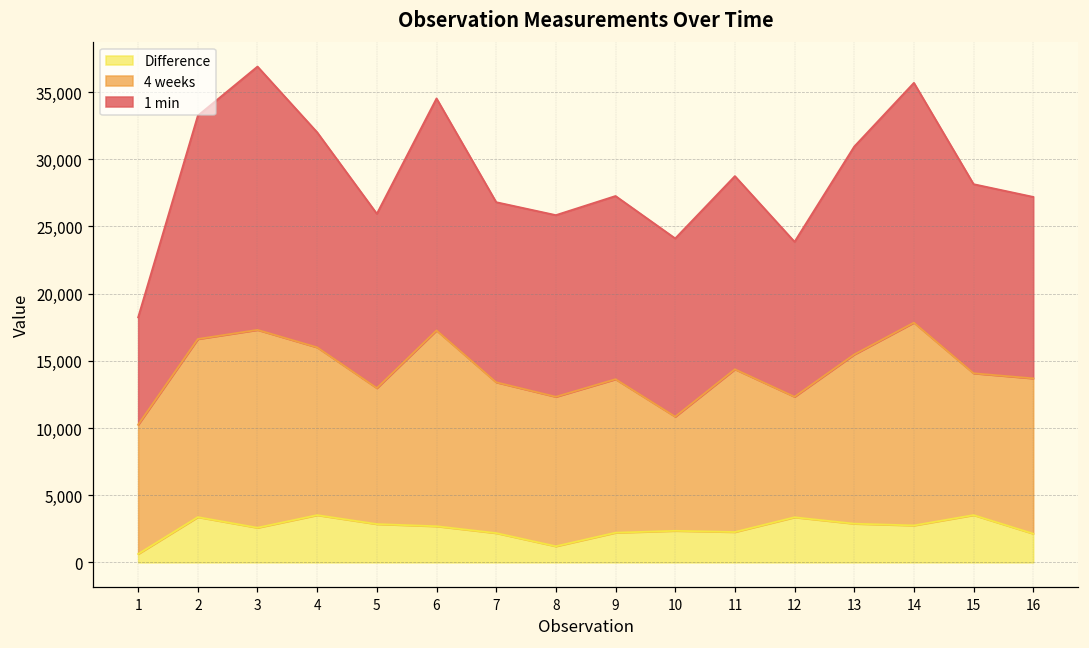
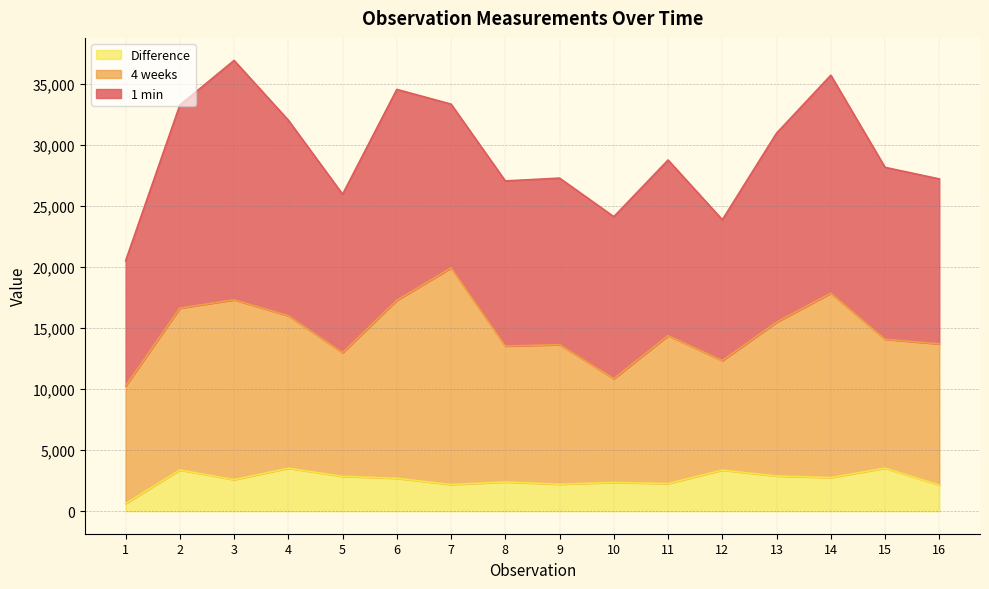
1 min, 1: 8,000 -> 10,200
4 weeks, 7: 11,200 -> 17,700
Difference, 8: 1,200 -> 2,400
